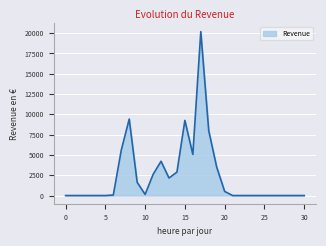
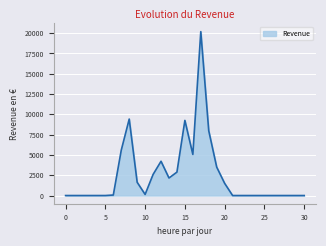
20: 500 -> 1500
